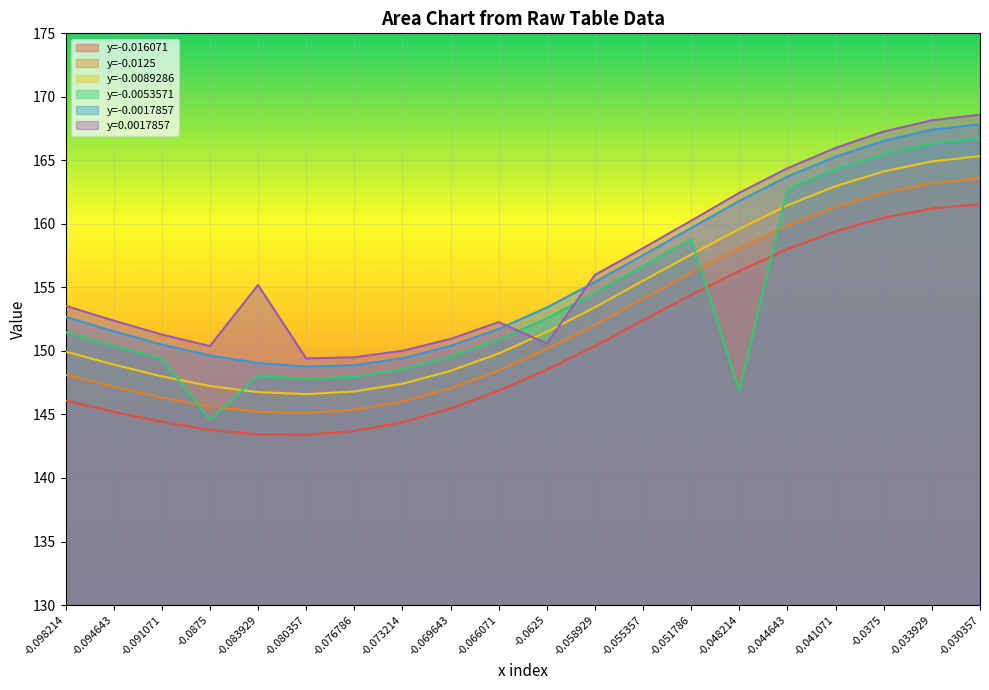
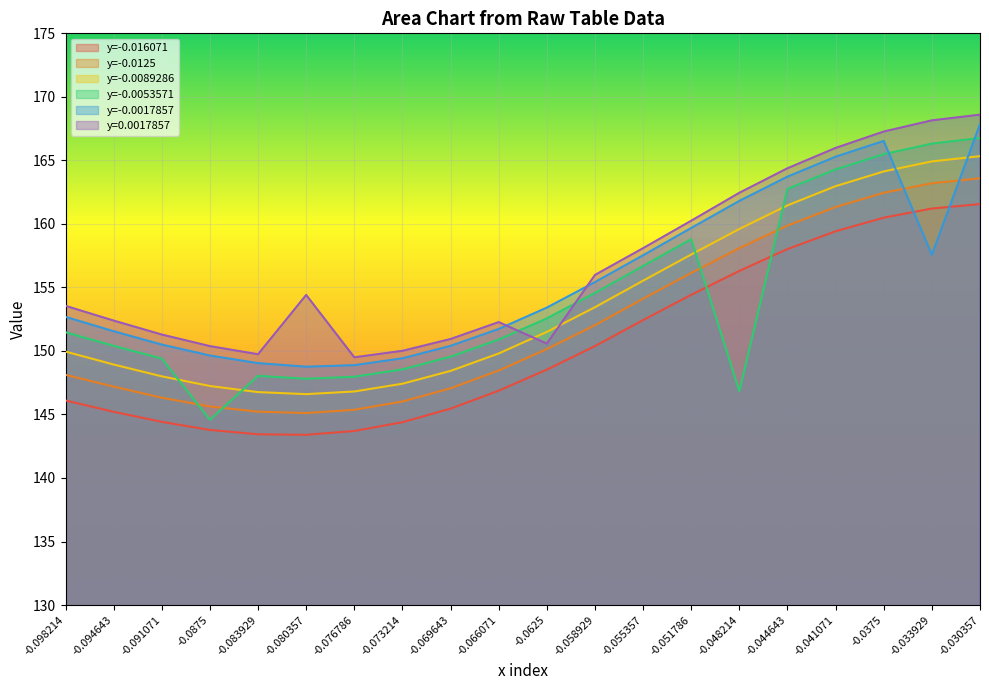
y=0.0017857, -0.083929: 155.2 -> 149.7
y=0.0017857, -0.080357: 149.4 -> 154.4
y=-0.0017857, -0.033929: 167.4 -> 157.6
